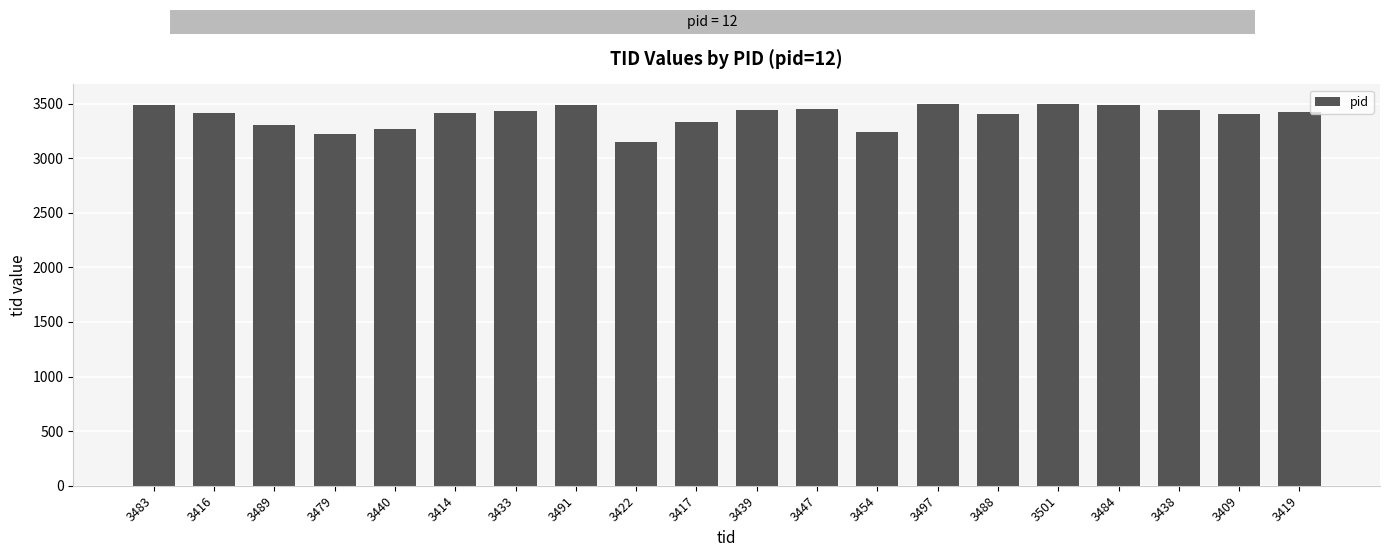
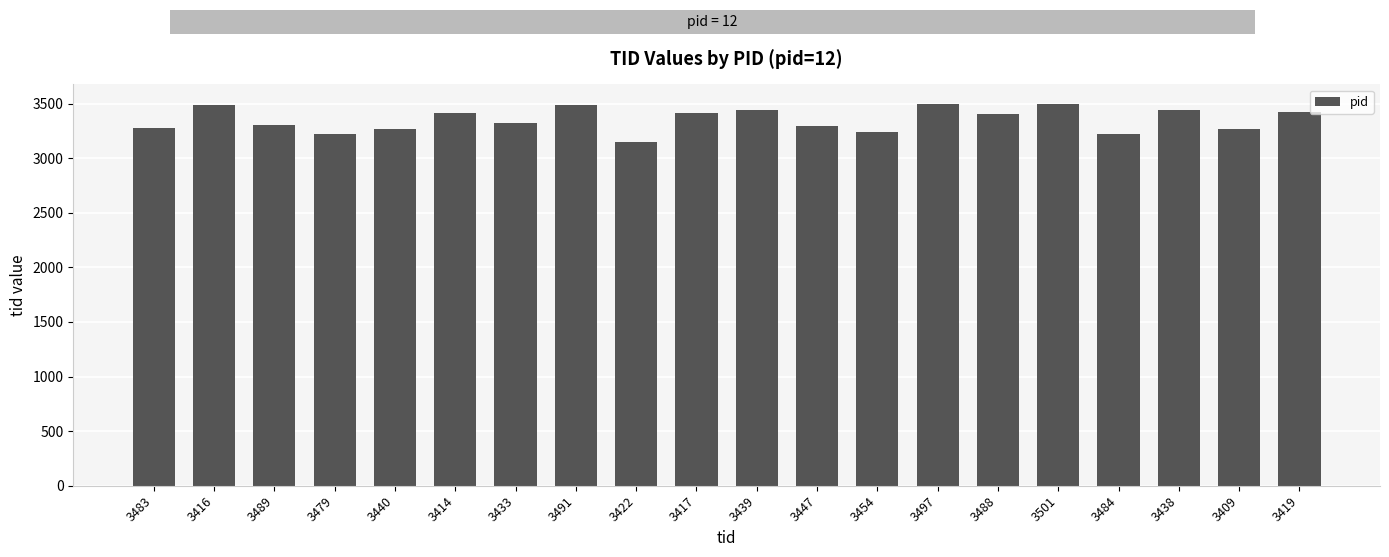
3483: 3480 -> 3280
3416: 3420 -> 3490
3433: 3430 -> 3320
3417: 3330 -> 3420
3447: 3450 -> 3290
3484: 3480 -> 3230
3409: 3410 -> 3270
